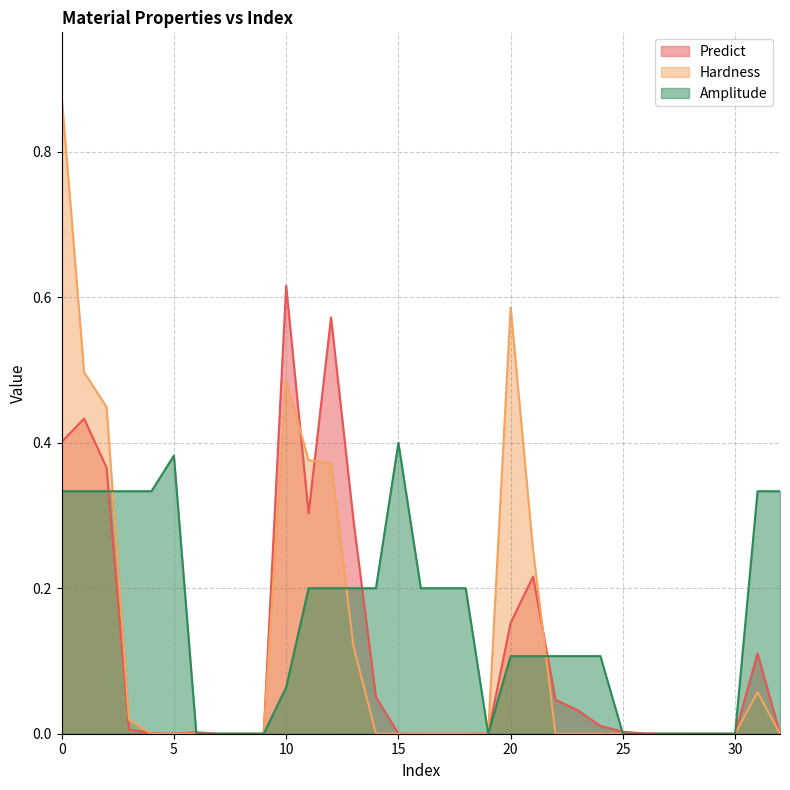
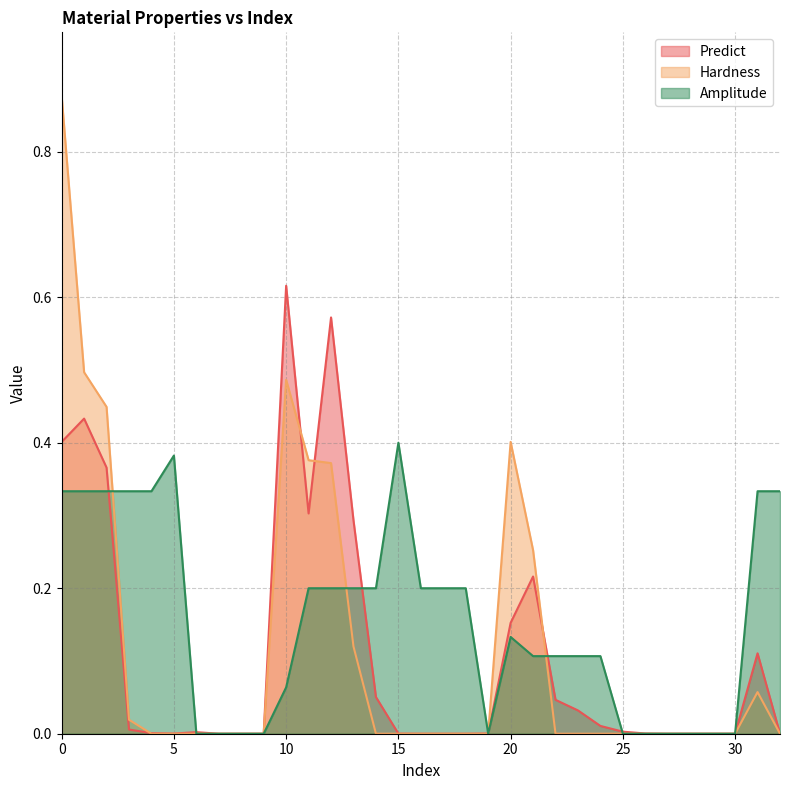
Hardness, 20: 0.59 -> 0.40
Amplitude, 20: 0.11 -> 0.13
